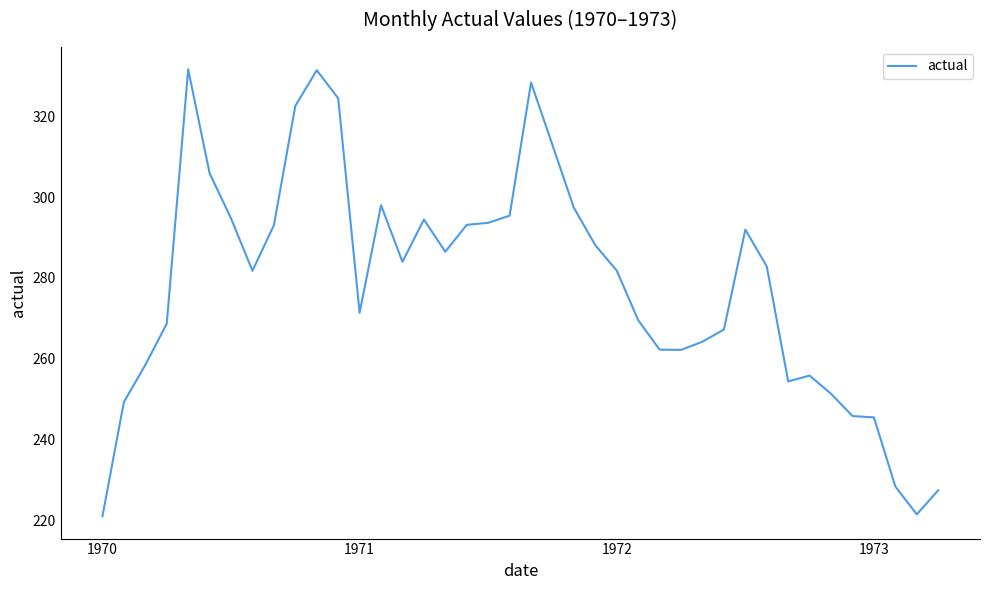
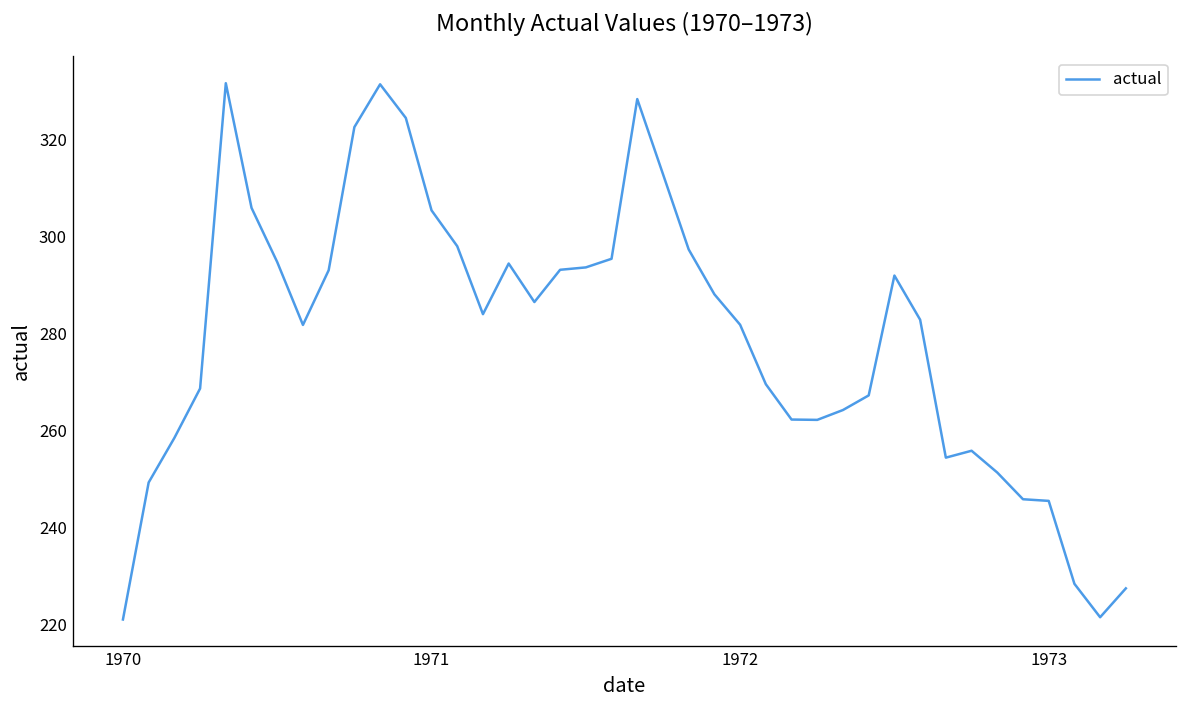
1971: 271 -> 305
